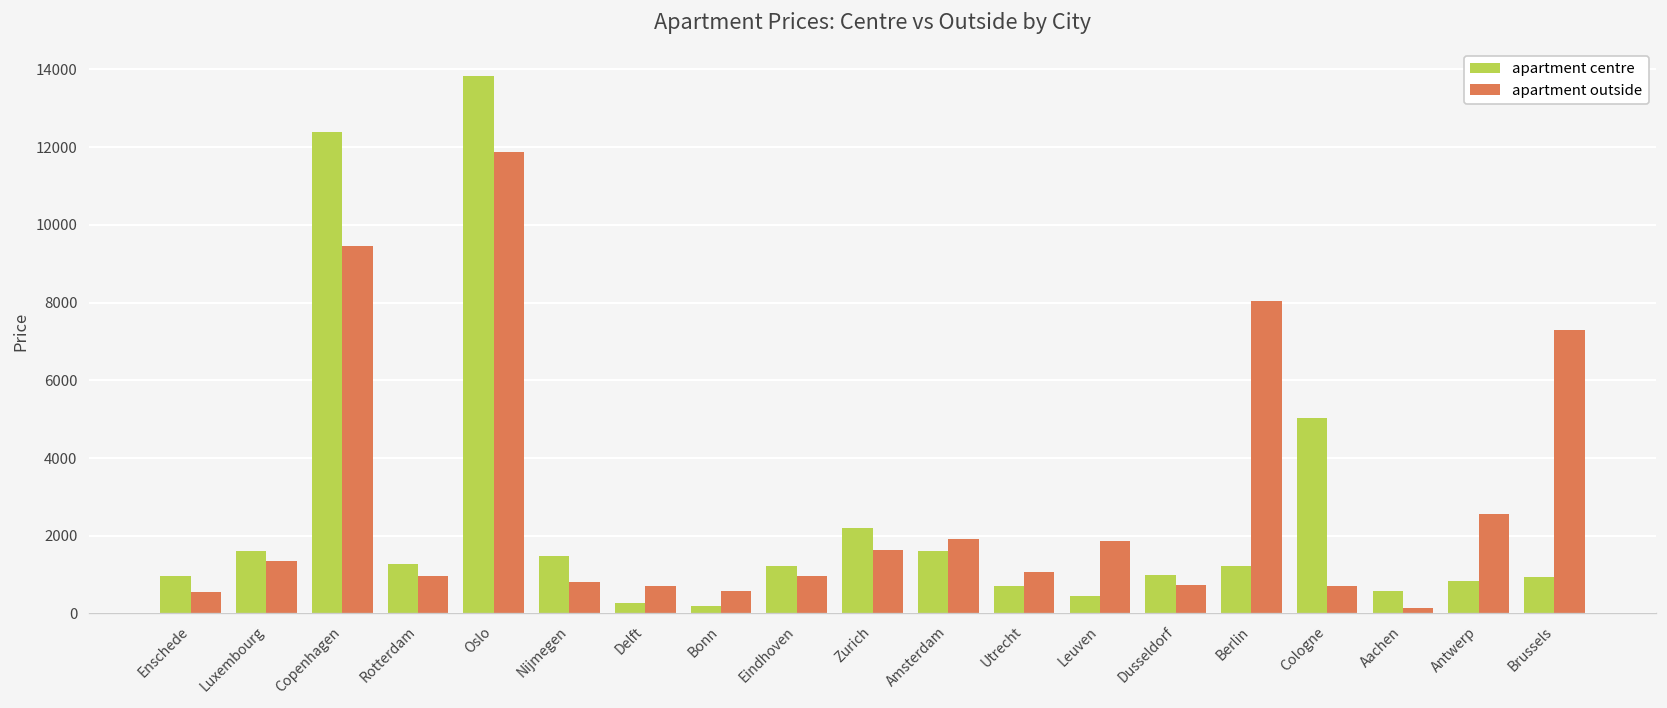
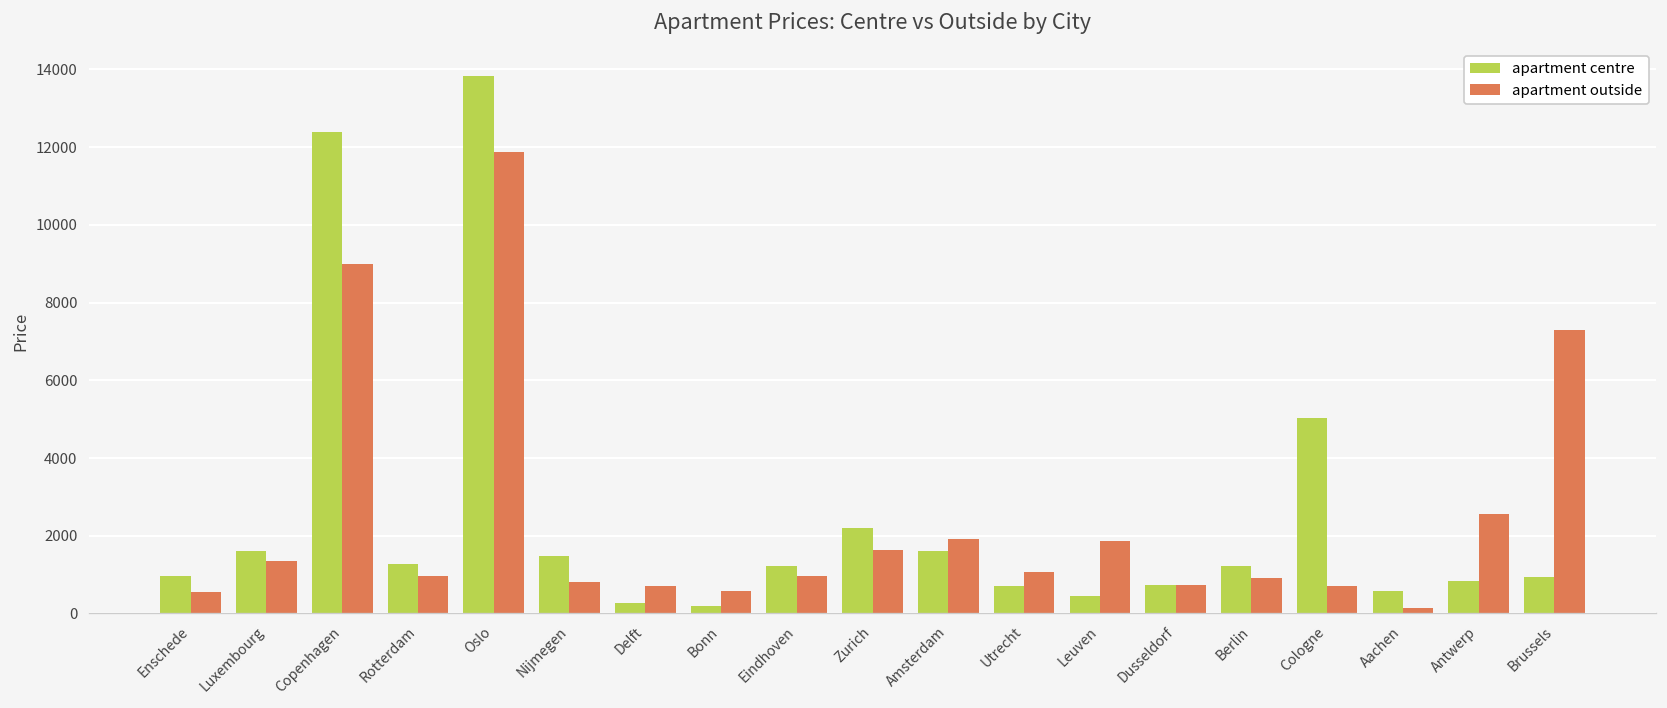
apartment outside, Copenhagen: 9500 -> 9000
apartment centre, Dusseldorf: 1000 -> 700
apartment outside, Berlin: 8000 -> 900
